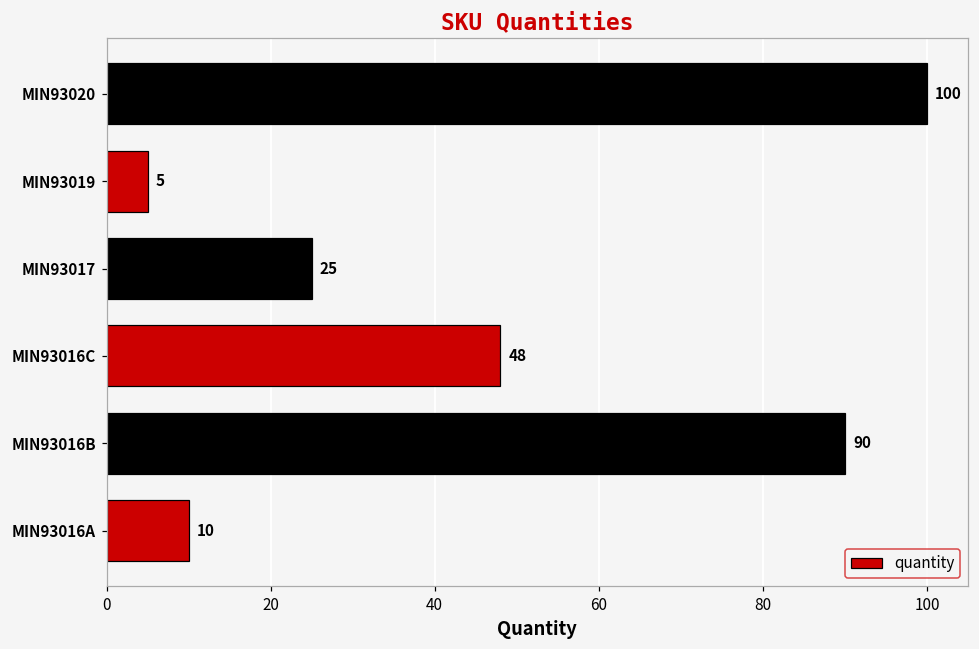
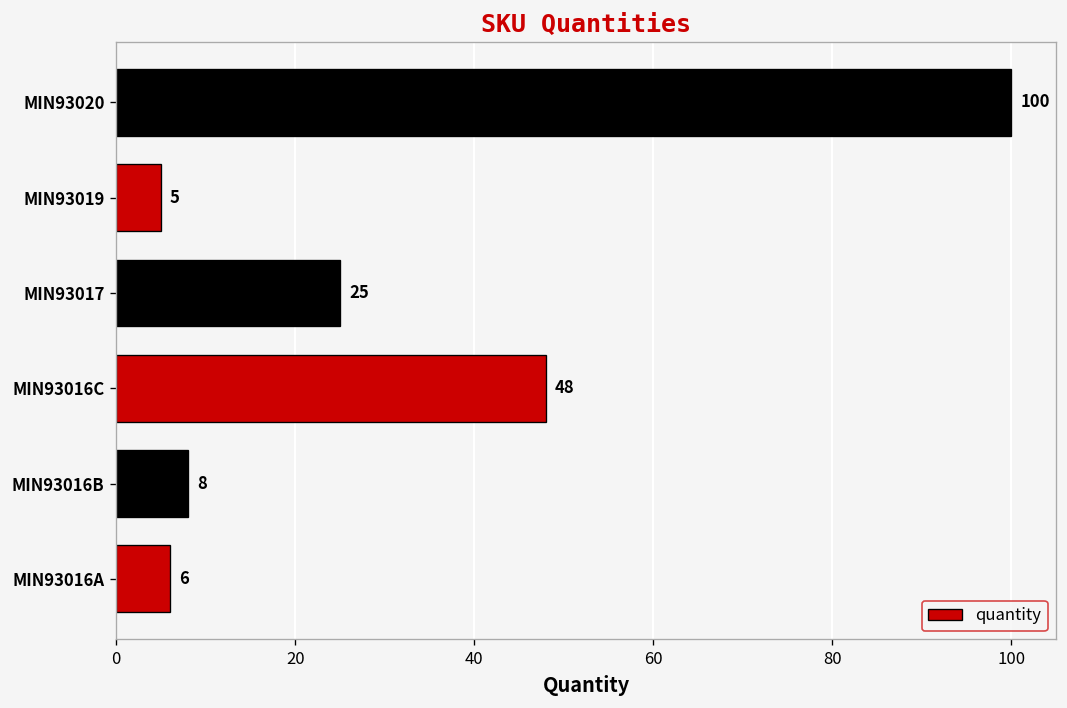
MIN93016B: 90 -> 8
MIN93016A: 10 -> 6
